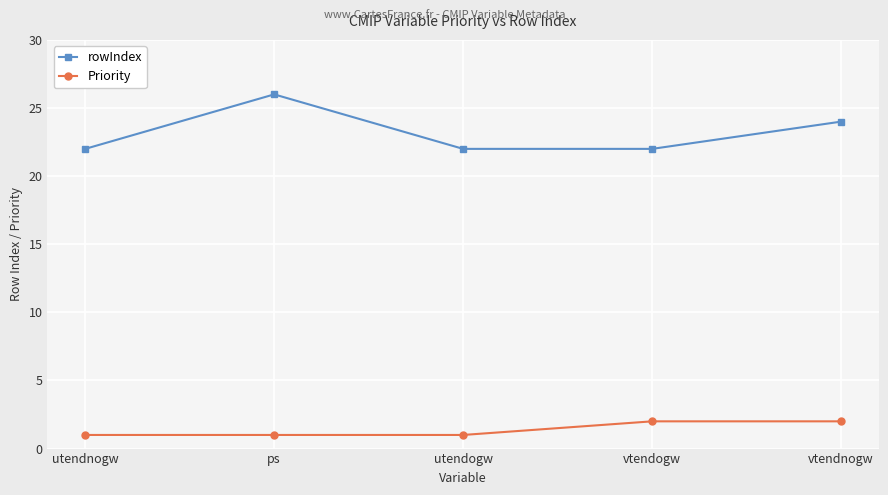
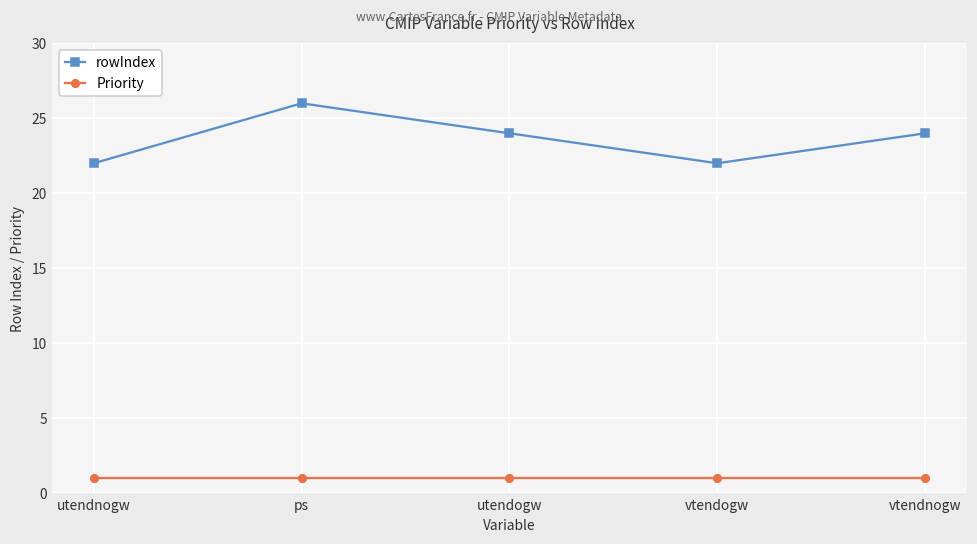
rowIndex, utendogw: 22 -> 24
Priority, vtendogw: 2 -> 1
Priority, vtendnogw: 2 -> 1
